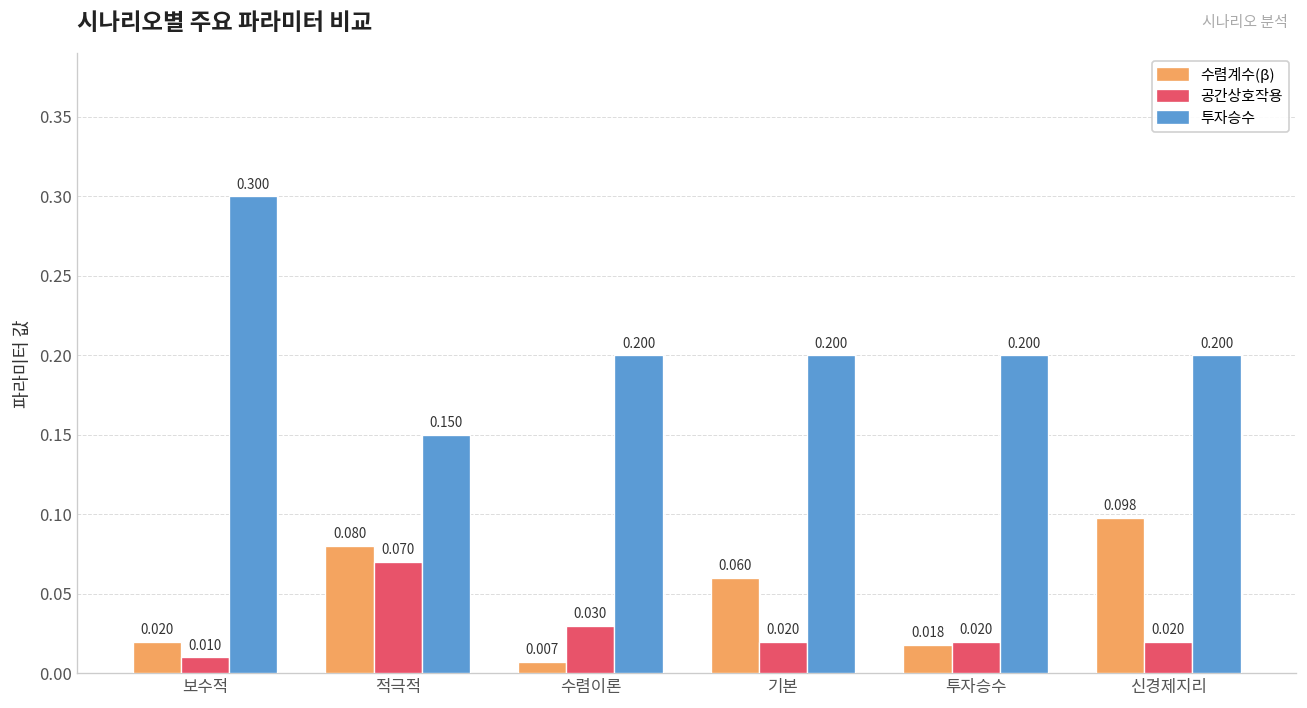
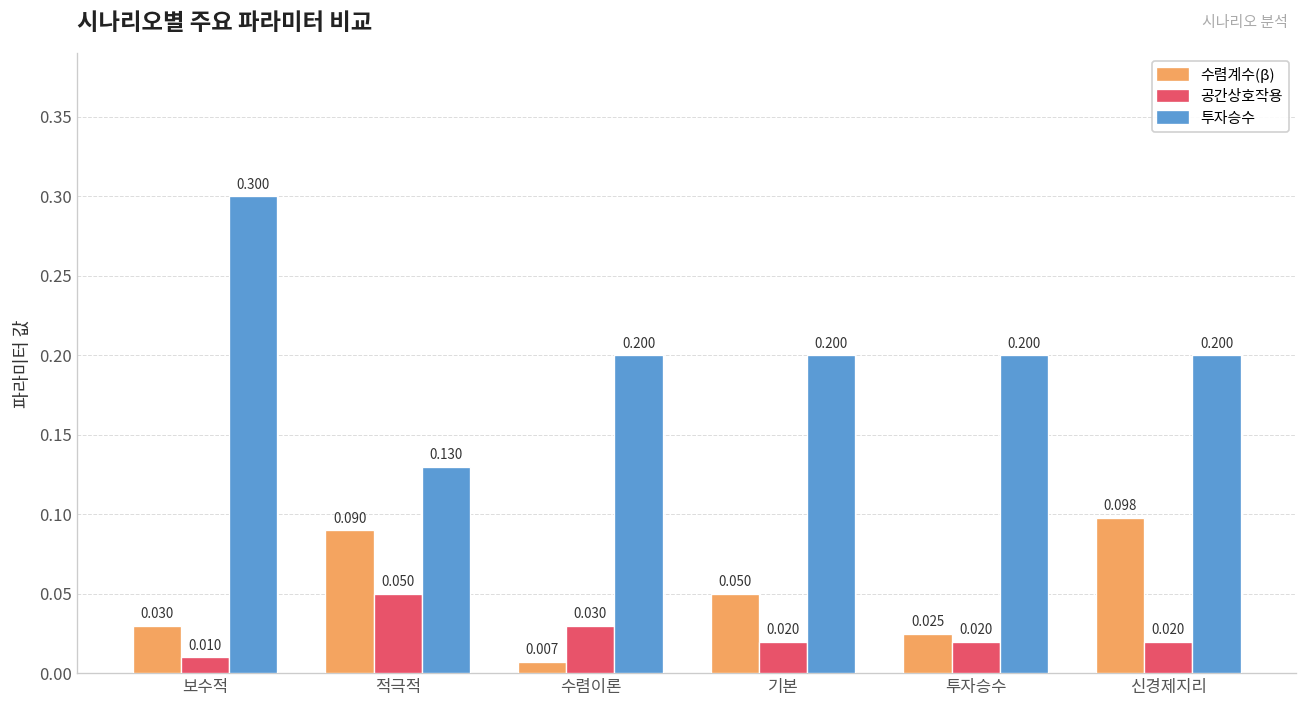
수렴계수(β), 보수적: 0.020 -> 0.030
수렴계수(β), 적극적: 0.080 -> 0.090
공간상호작용, 적극적: 0.070 -> 0.050
투자승수, 적극적: 0.150 -> 0.130
수렴계수(β), 기본: 0.060 -> 0.050
수렴계수(β), 투자승수: 0.018 -> 0.025
